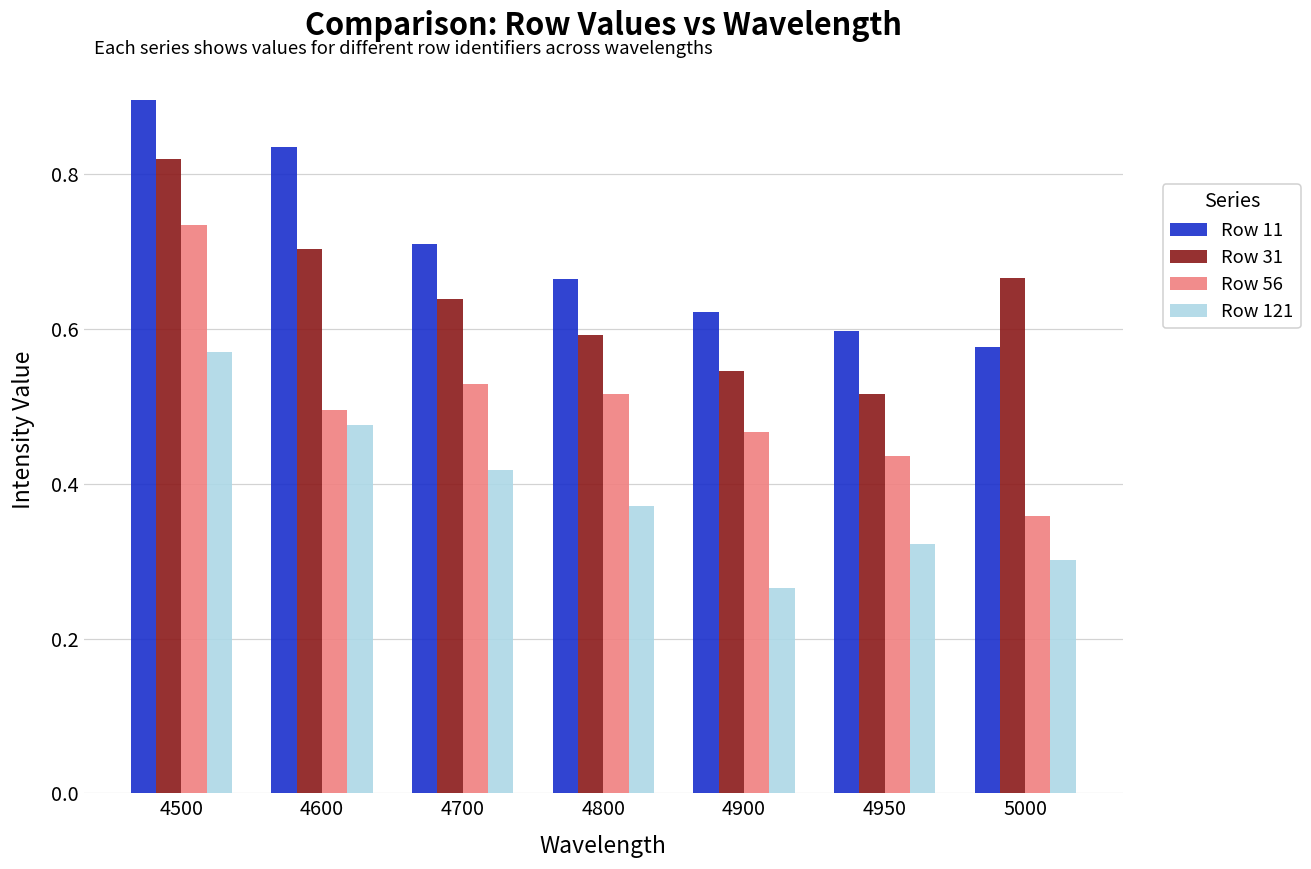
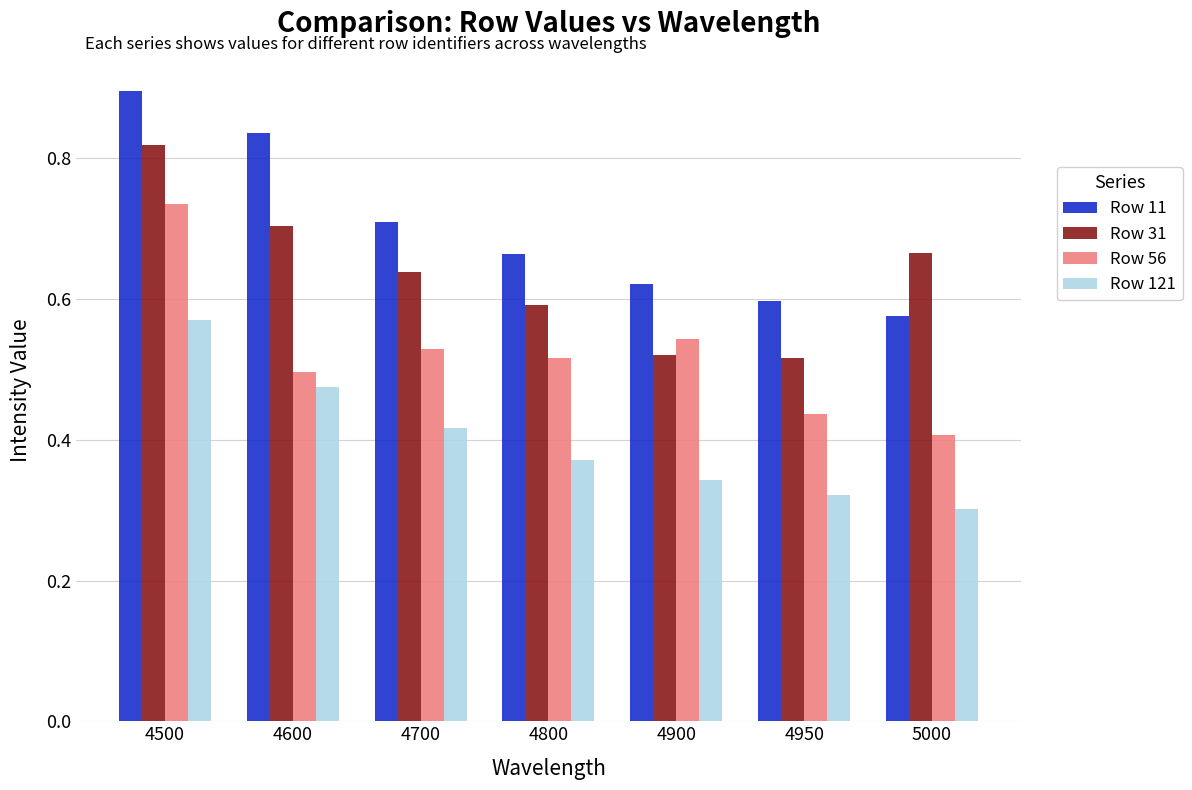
Row 31, 4900: 0.55 -> 0.52
Row 56, 4900: 0.47 -> 0.54
Row 121, 4900: 0.27 -> 0.34
Row 56, 5000: 0.36 -> 0.41
